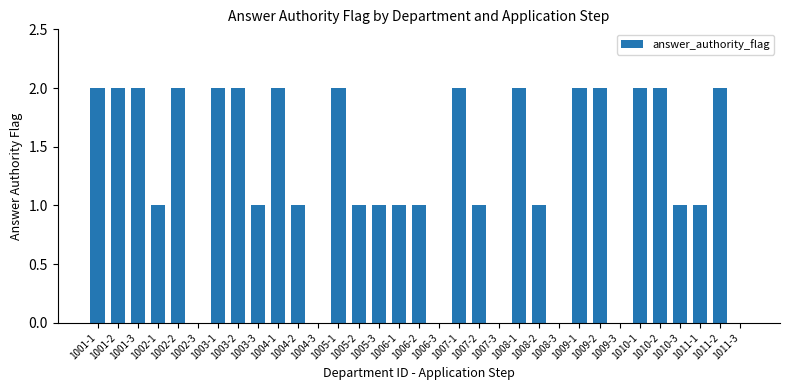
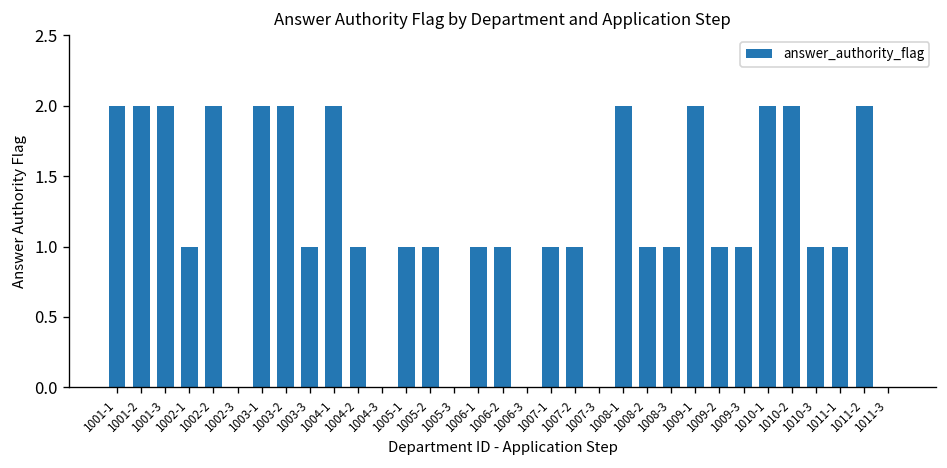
1005-1: 2 -> 1
1005-3: 1 -> 0
1007-1: 2 -> 1
1008-3: 0 -> 1
1009-2: 2 -> 1
1009-3: 0 -> 1
